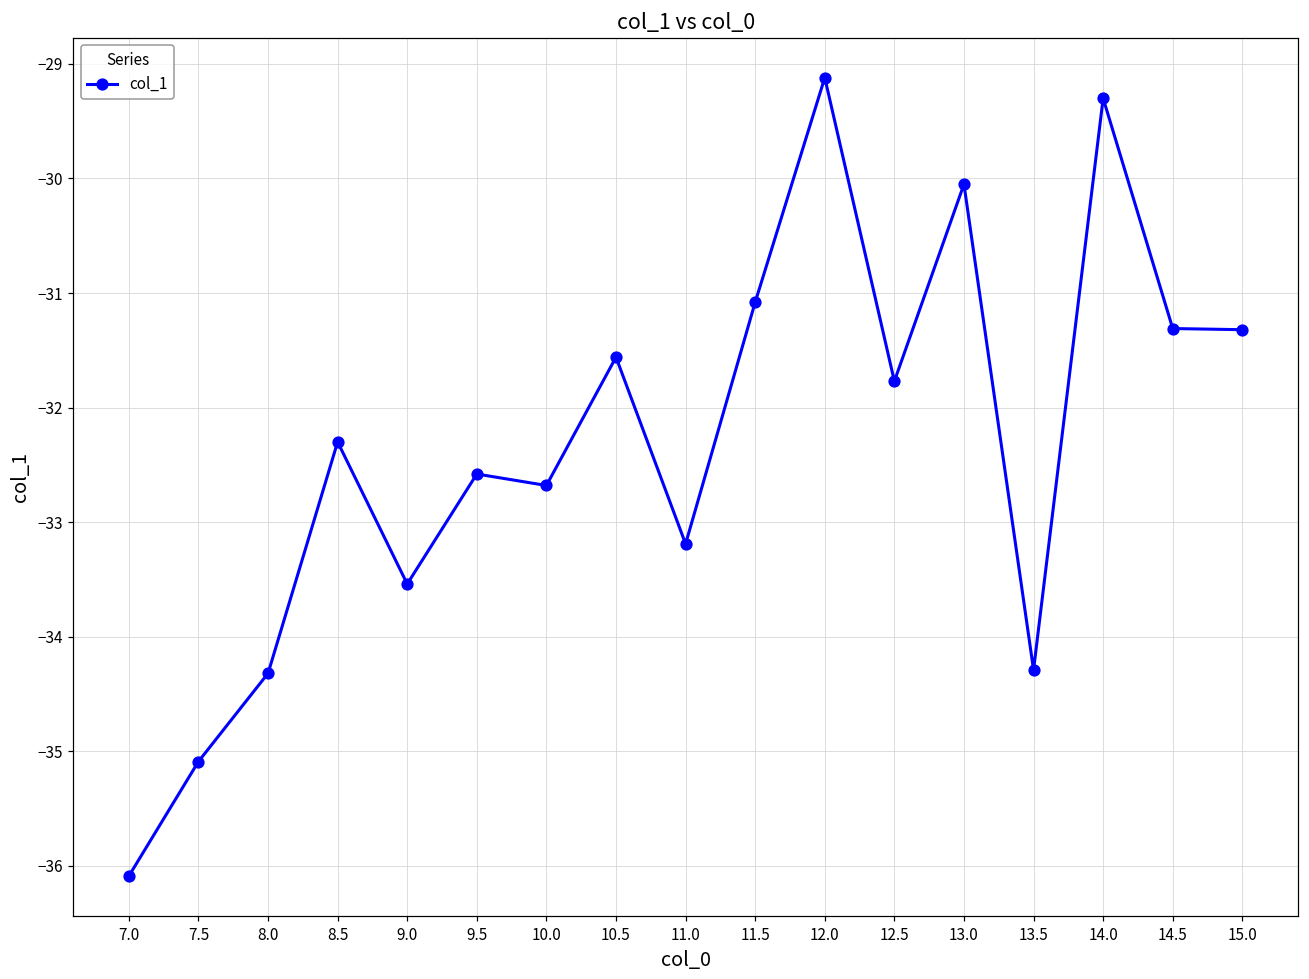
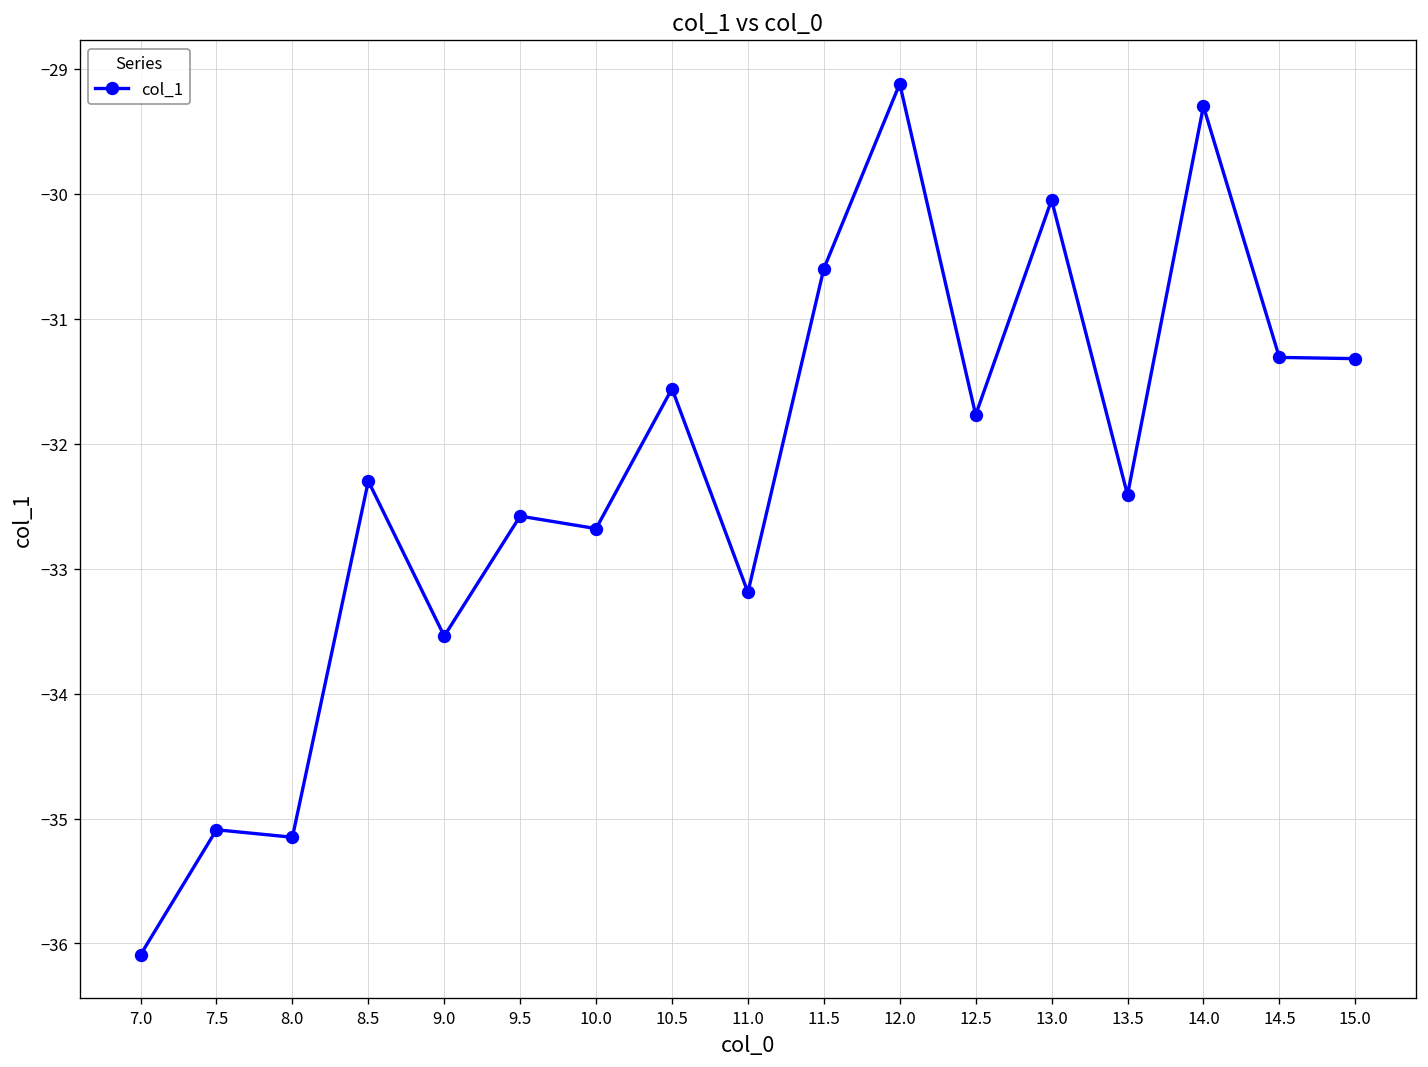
8.0: -34.32 -> -35.15
11.5: -31.08 -> -30.60
13.5: -34.29 -> -32.41
